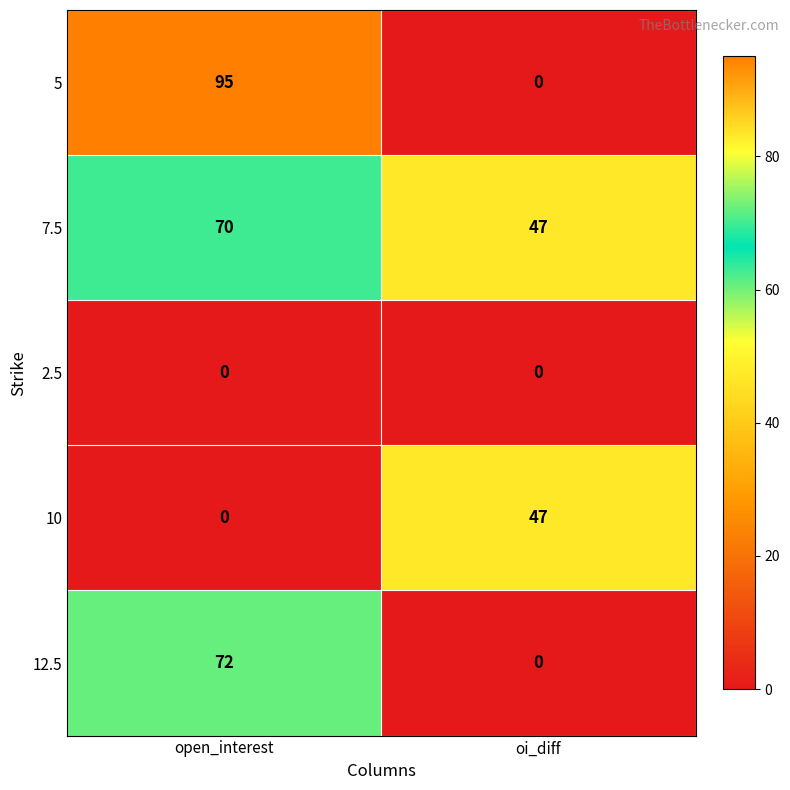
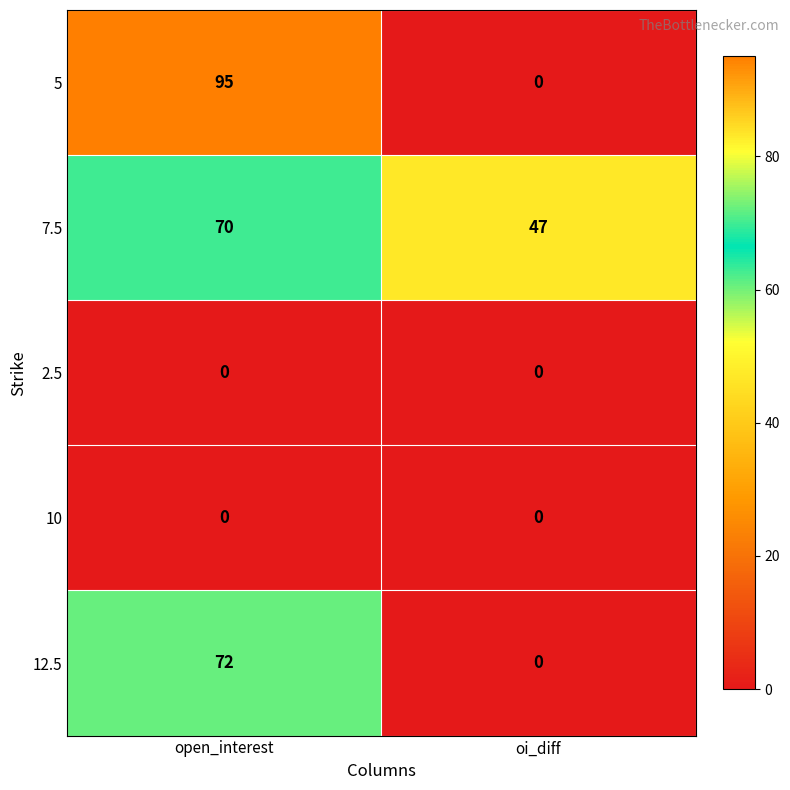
10, oi_diff: 47 -> 0
